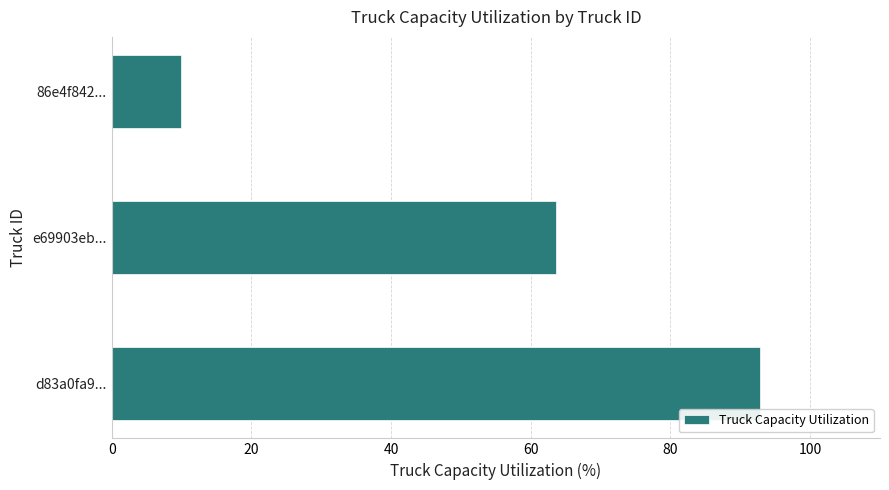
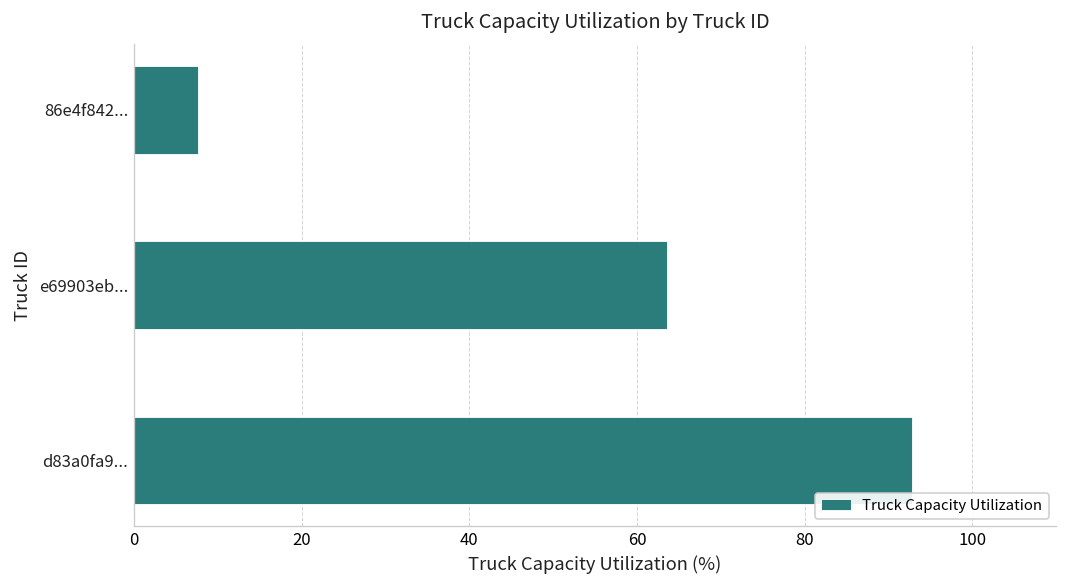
86e4f842...: 10 -> 8
